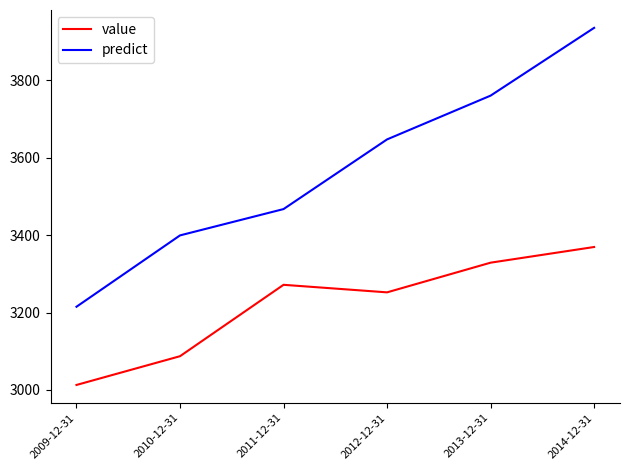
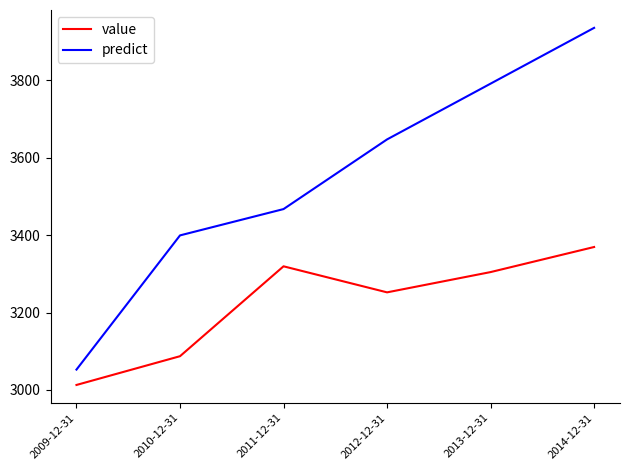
predict, 2009-12-31: 3220 -> 3050
value, 2011-12-31: 3270 -> 3320
value, 2013-12-31: 3330 -> 3300
predict, 2013-12-31: 3760 -> 3790
